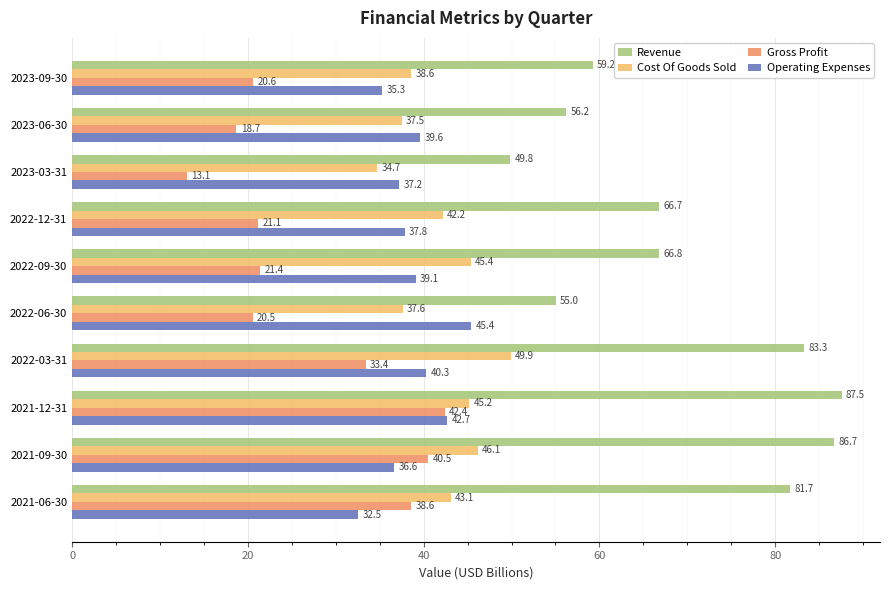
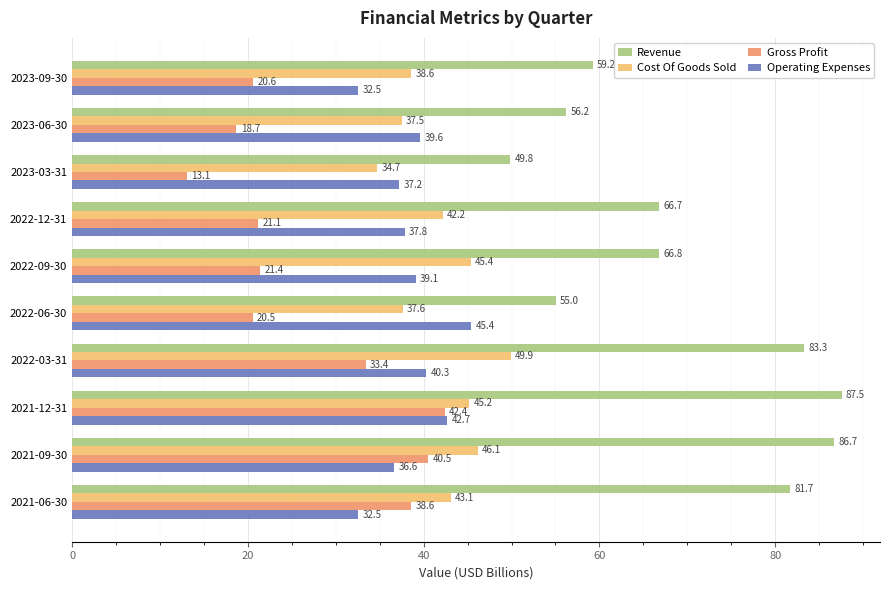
Operating Expenses, 2023-09-30: 35.3 -> 32.5
